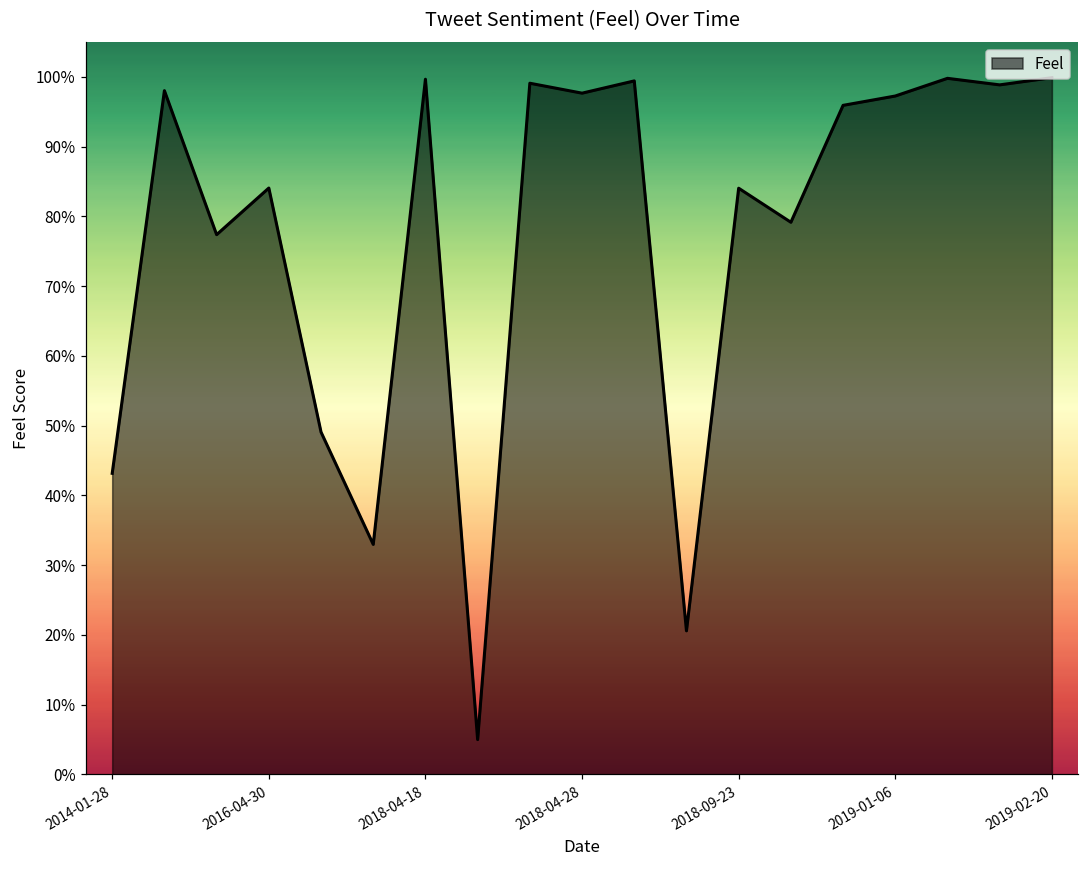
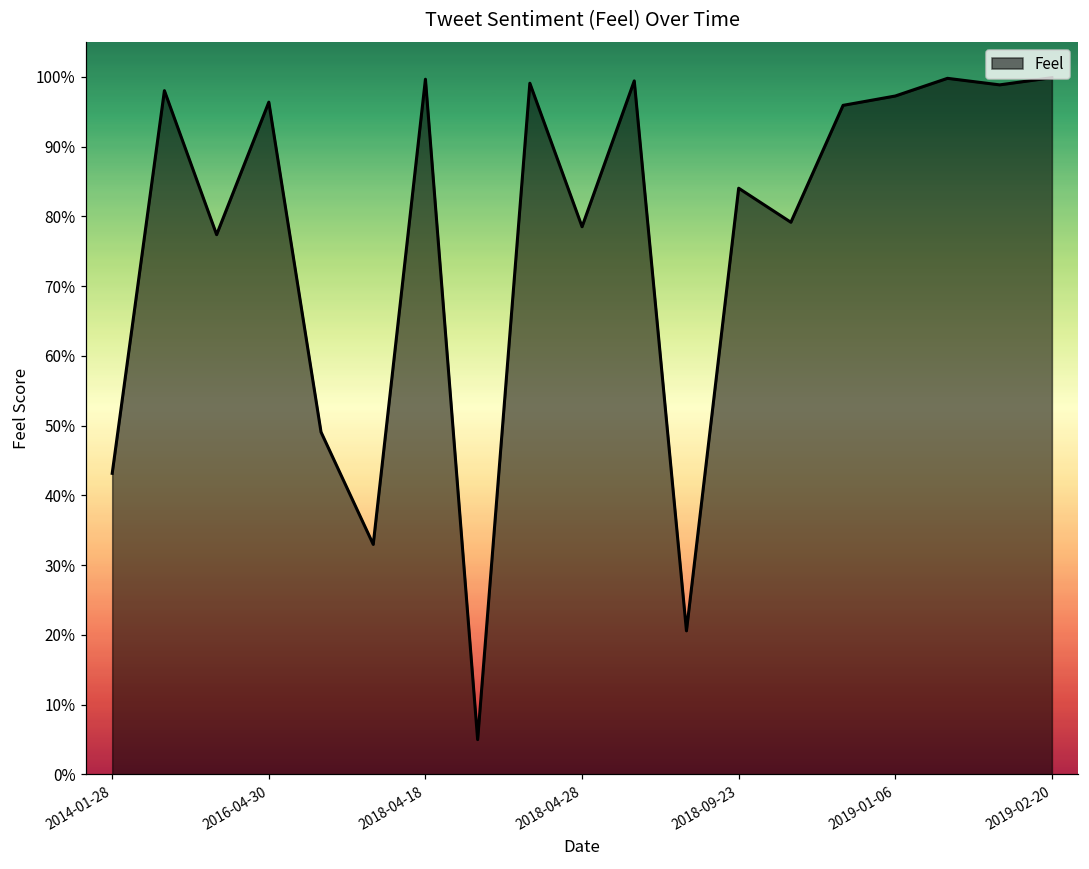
2016-04-30: 84% -> 96%
2018-04-28: 98% -> 79%
